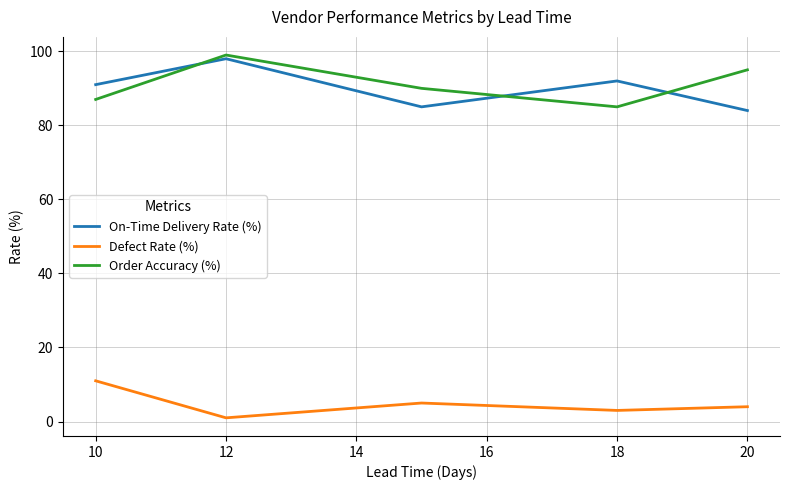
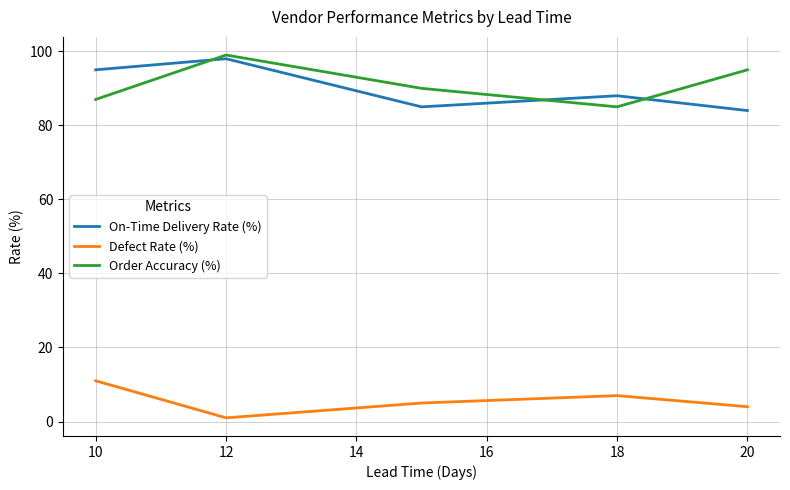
On-Time Delivery Rate (%), 10: 91 -> 95
On-Time Delivery Rate (%), 18: 92 -> 88
Defect Rate (%), 18: 3 -> 7
